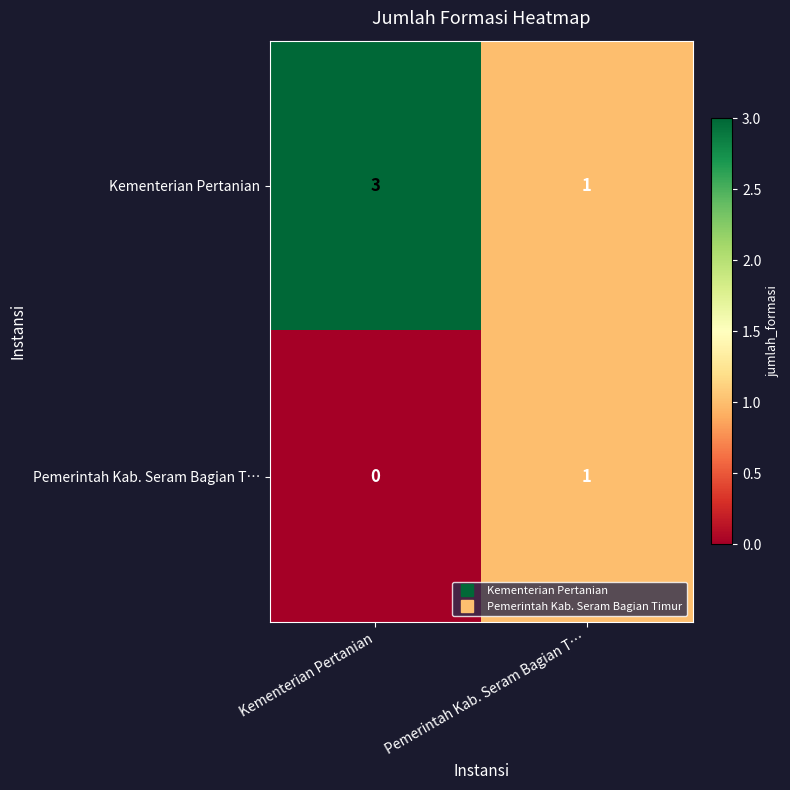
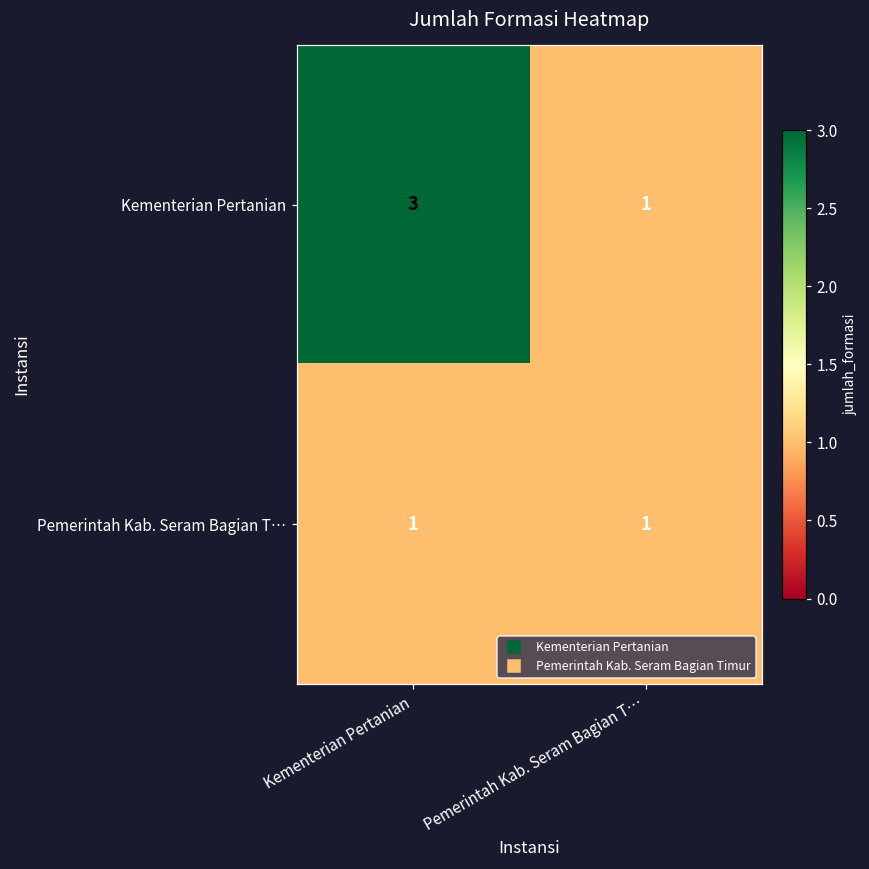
Pemerintah Kab. Seram Bagian T…, Kementerian Pertanian: 0 -> 1
